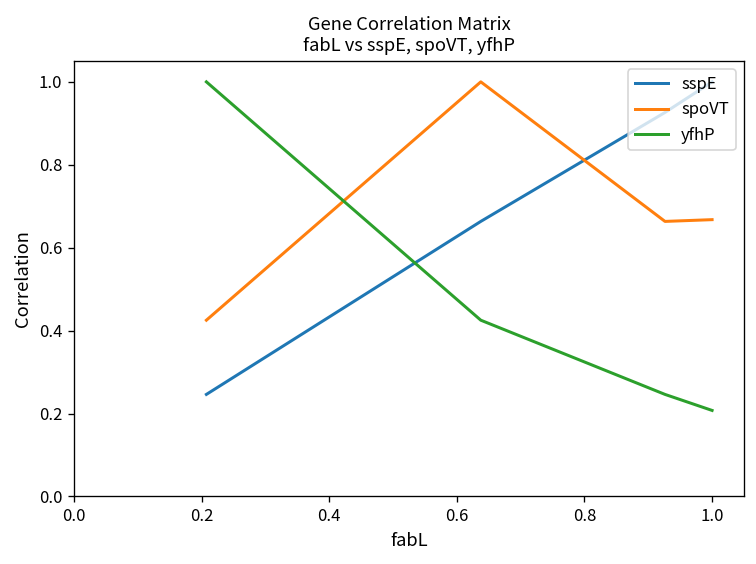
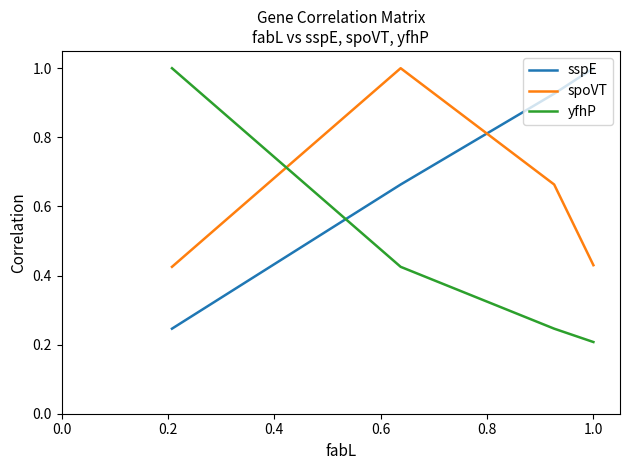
spoVT, 1.0: 0.67 -> 0.43
